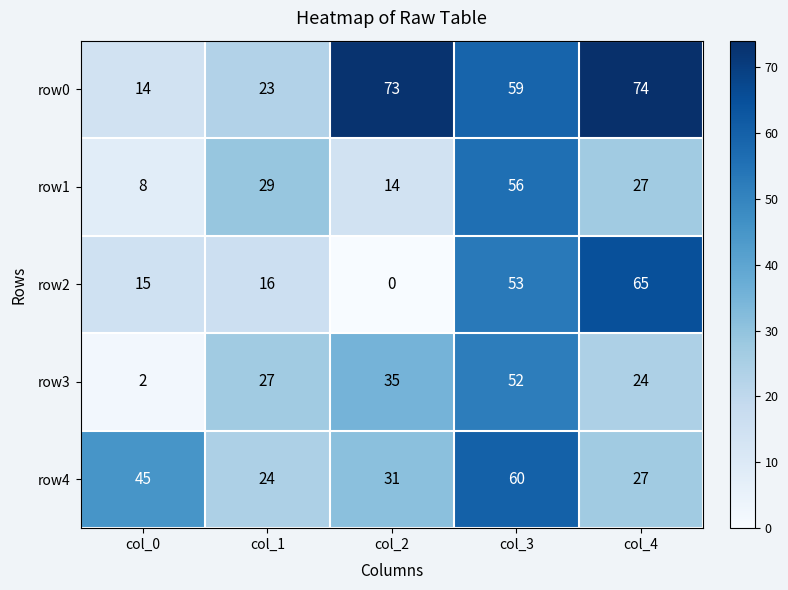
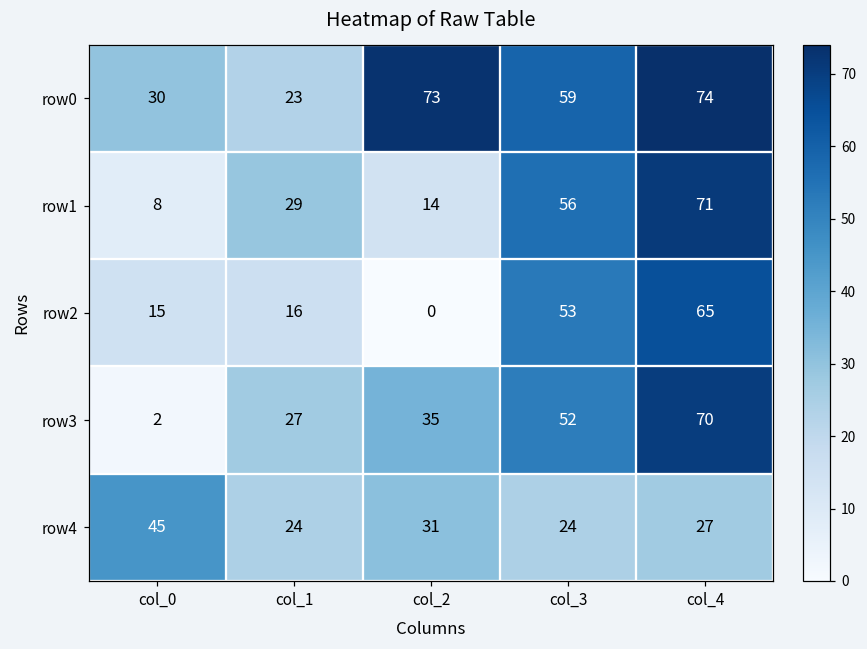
row0, col_0: 14 -> 30
row1, col_4: 27 -> 71
row3, col_4: 24 -> 70
row4, col_3: 60 -> 24
